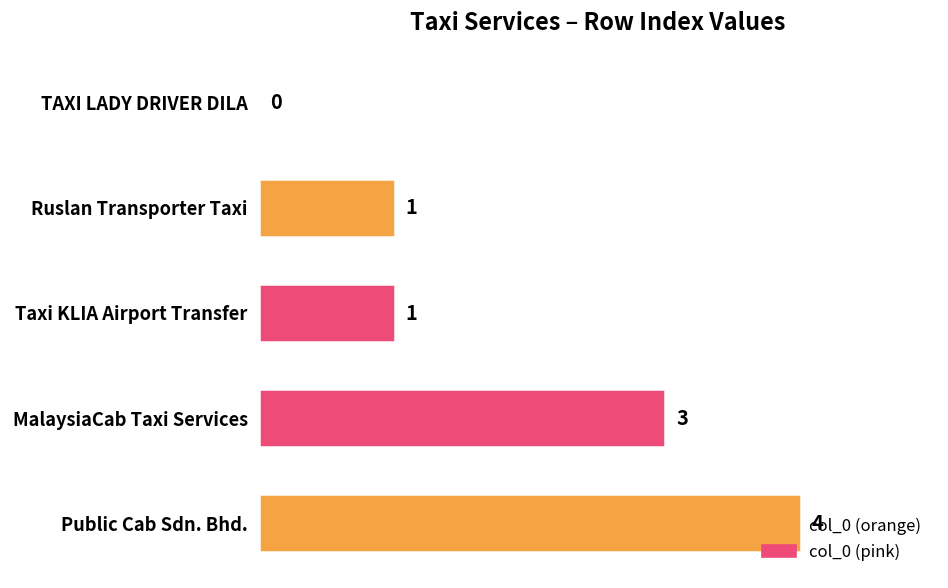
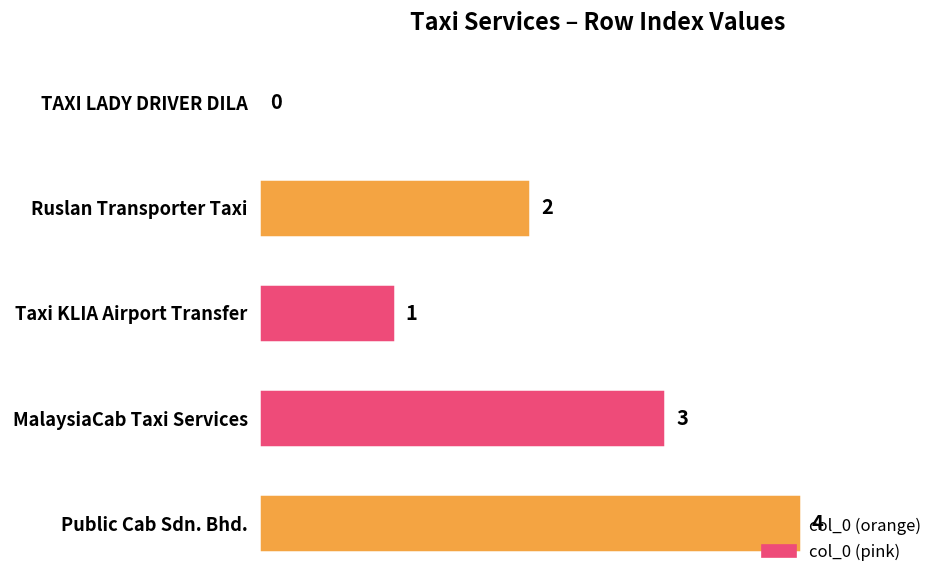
Ruslan Transporter Taxi: 1 -> 2
